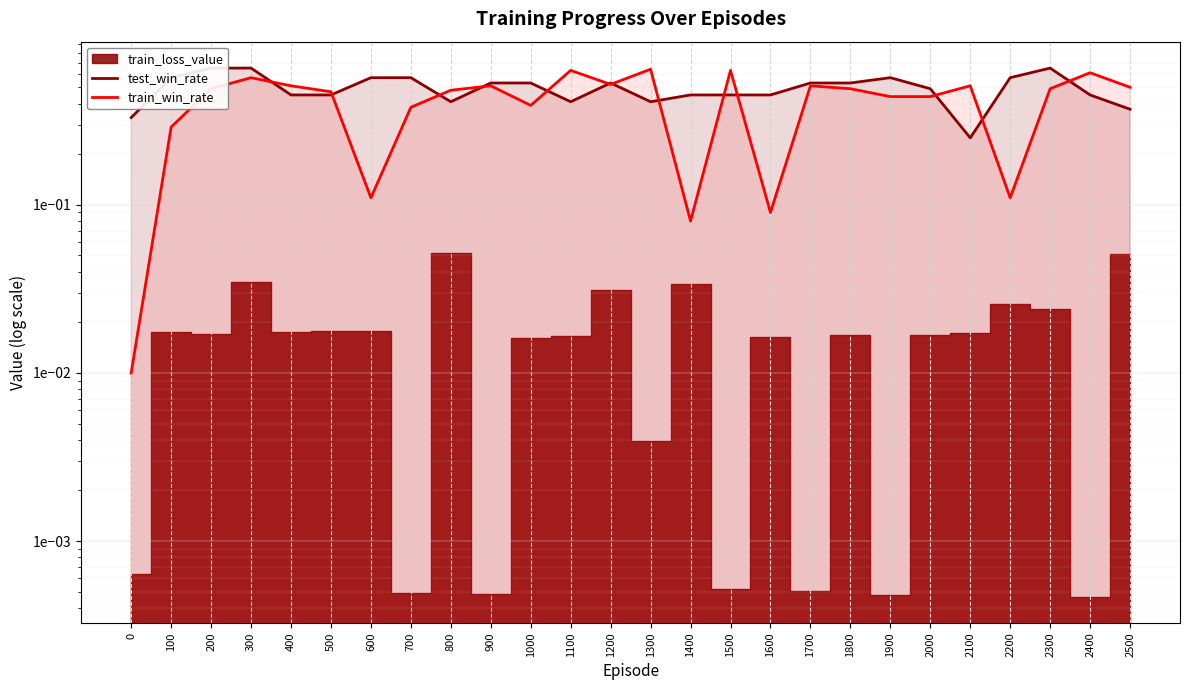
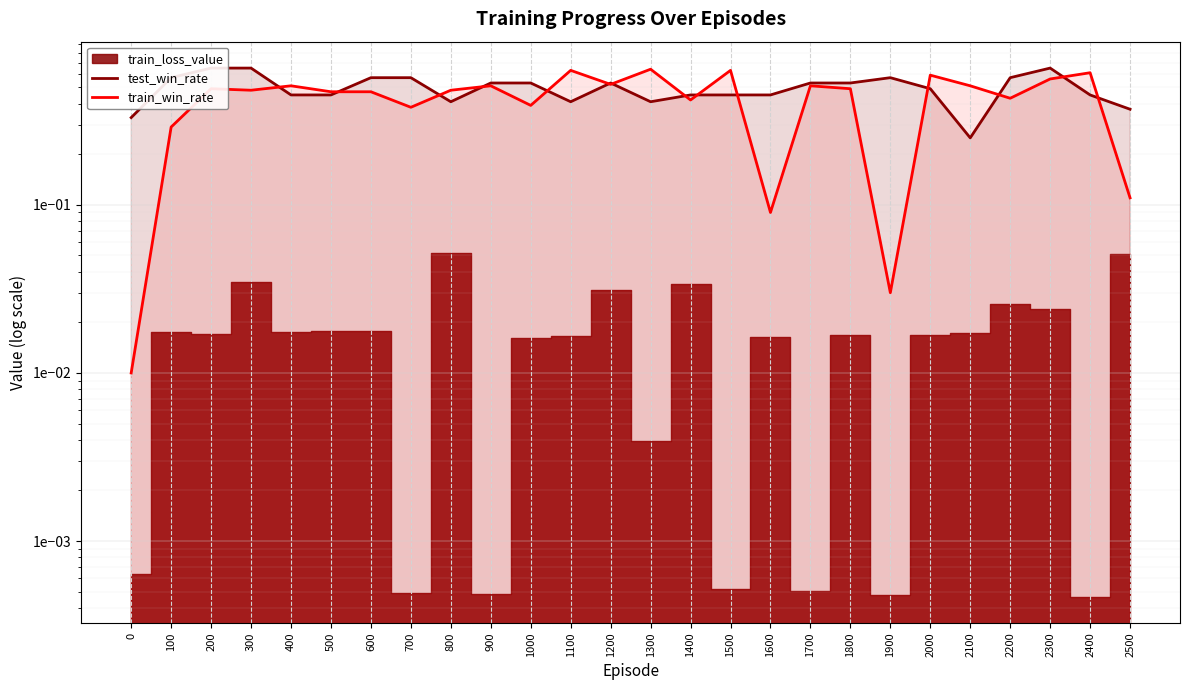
train_win_rate, 300: 0.57 -> 0.48
train_win_rate, 600: 0.11 -> 0.47
train_win_rate, 1400: 0.08 -> 0.42
train_win_rate, 1900: 0.44 -> 0.030
train_win_rate, 2000: 0.44 -> 0.59
train_win_rate, 2200: 0.11 -> 0.43
train_win_rate, 2300: 0.49 -> 0.56
train_win_rate, 2500: 0.50 -> 0.11
